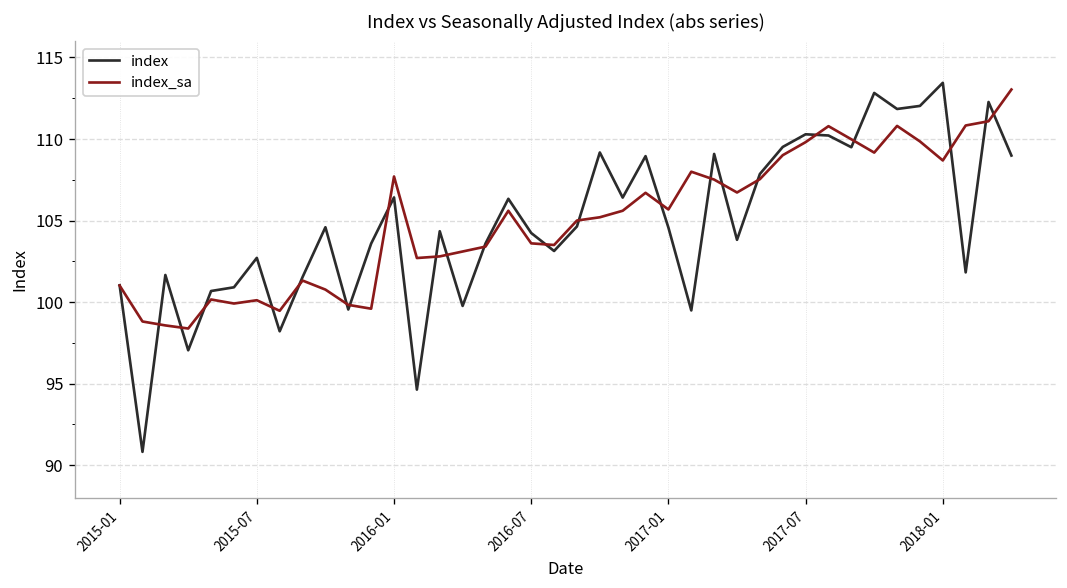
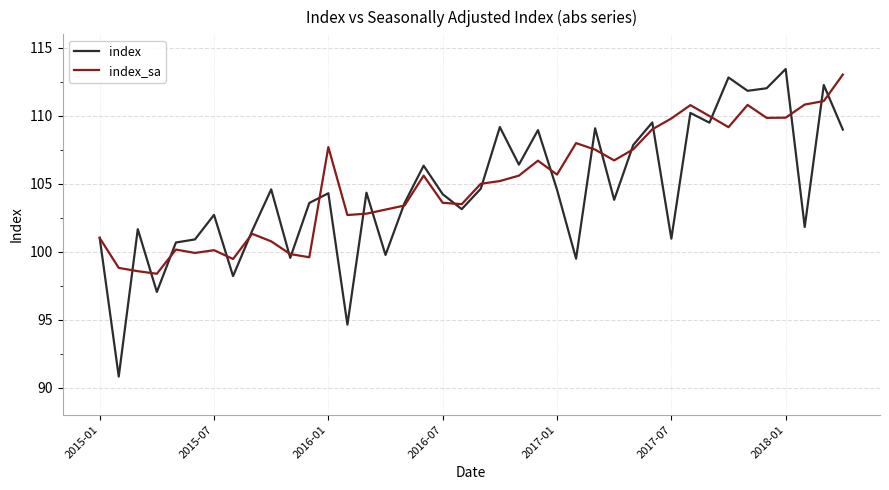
index, 2016-01: 106.4 -> 104.3
index, 2017-07: 110.3 -> 101.0
index_sa, 2018-01: 108.7 -> 109.9
